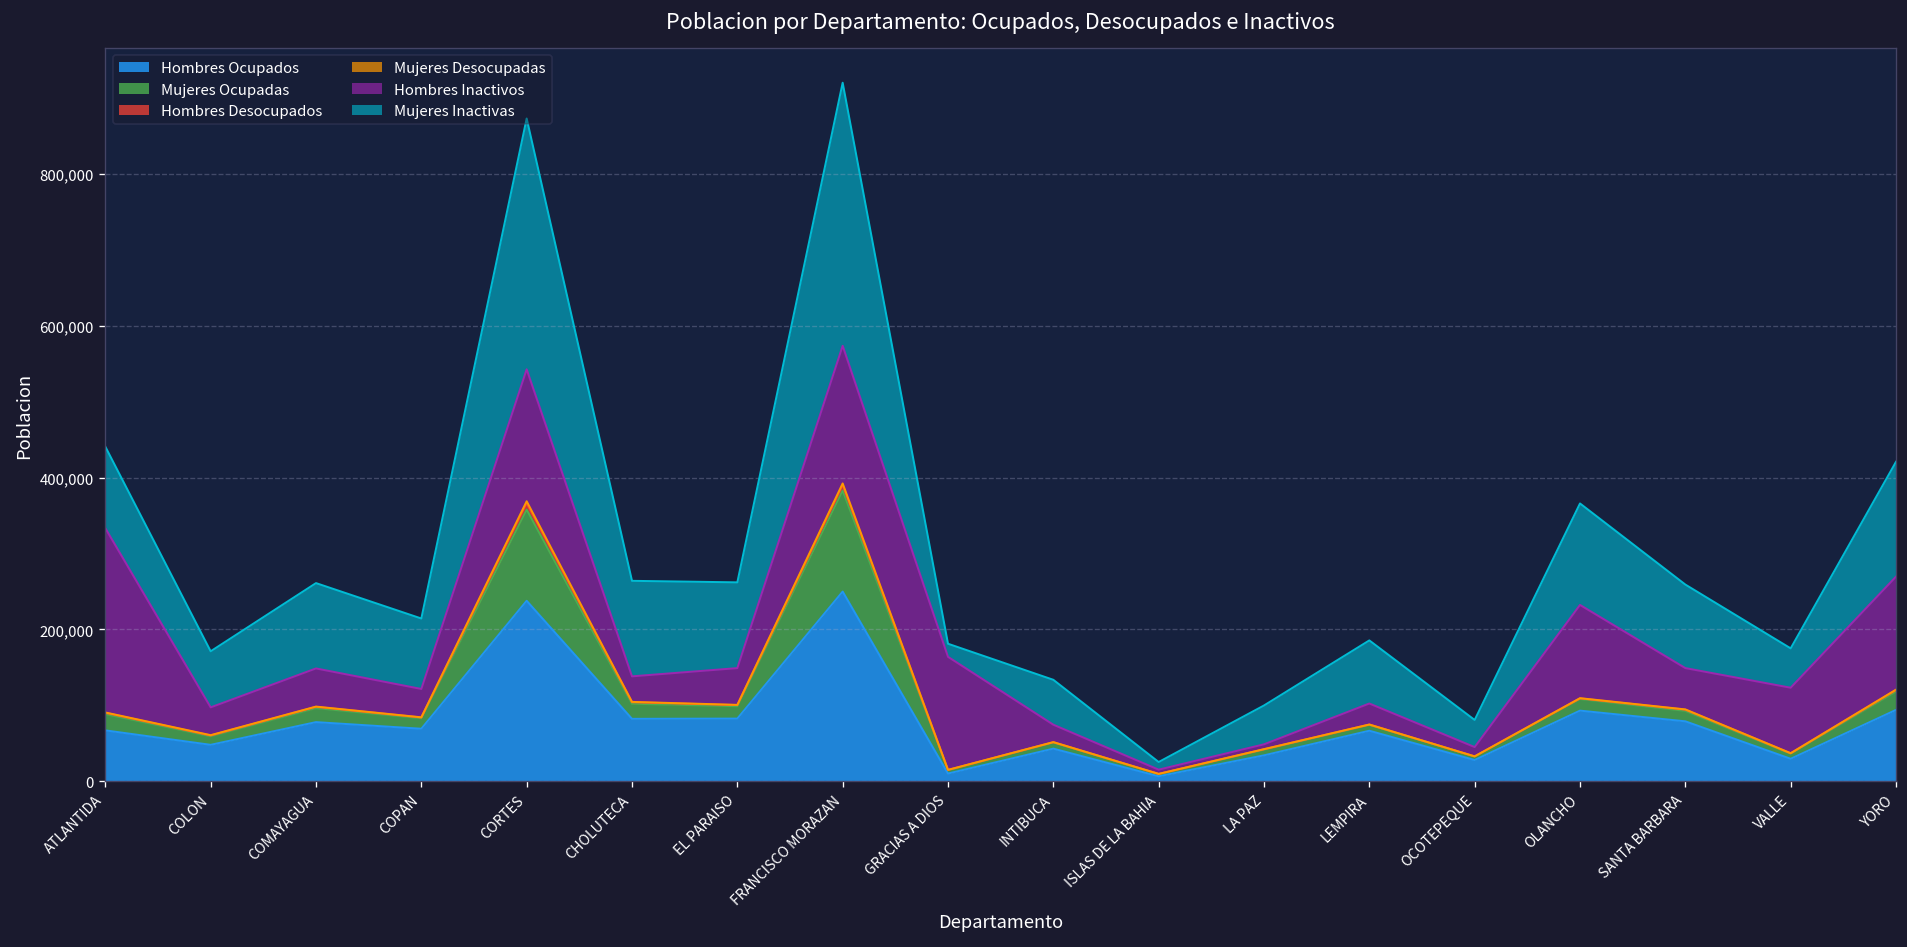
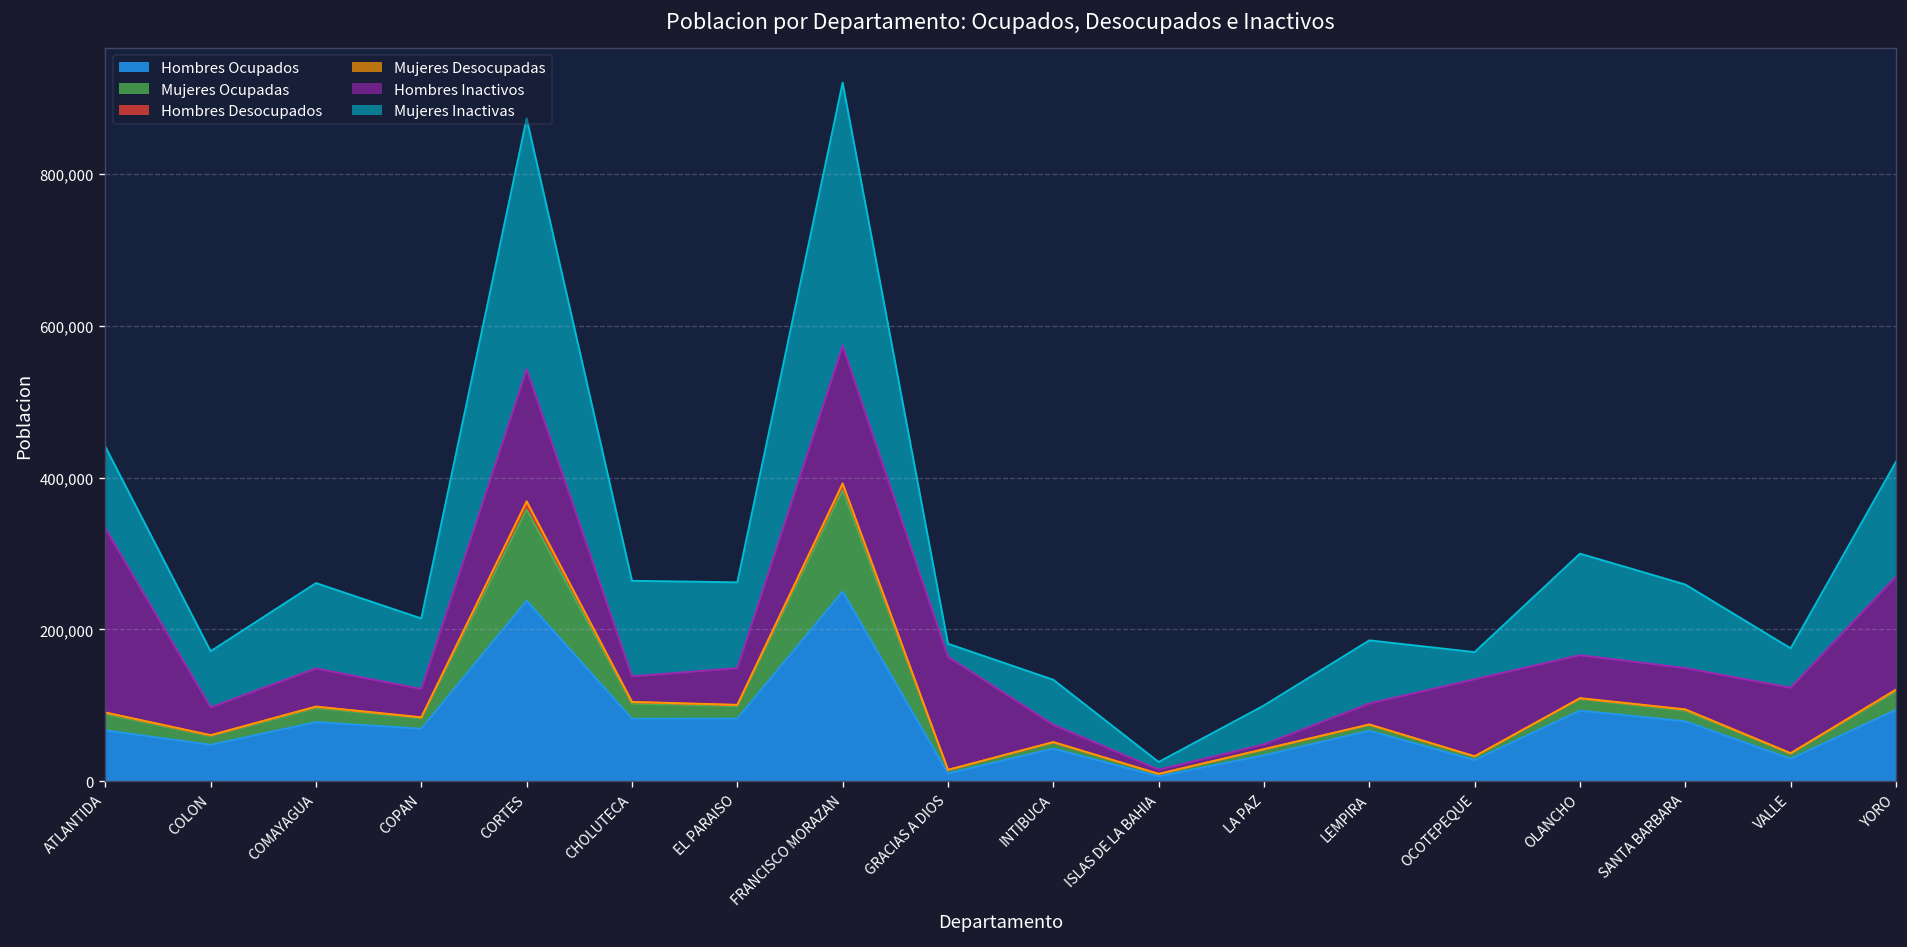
Hombres Inactivos, OCOTEPEQUE: 10,000 -> 100,000
Hombres Inactivos, OLANCHO: 120,000 -> 60,000
